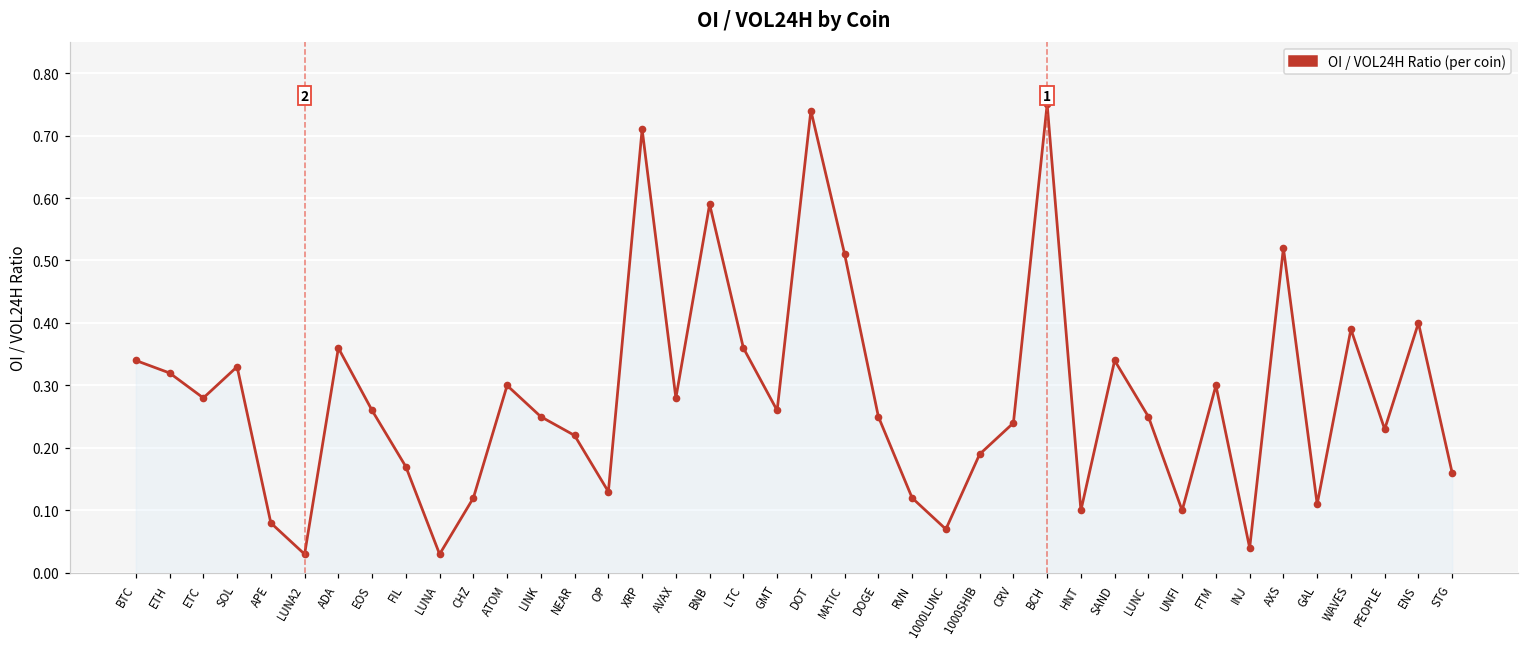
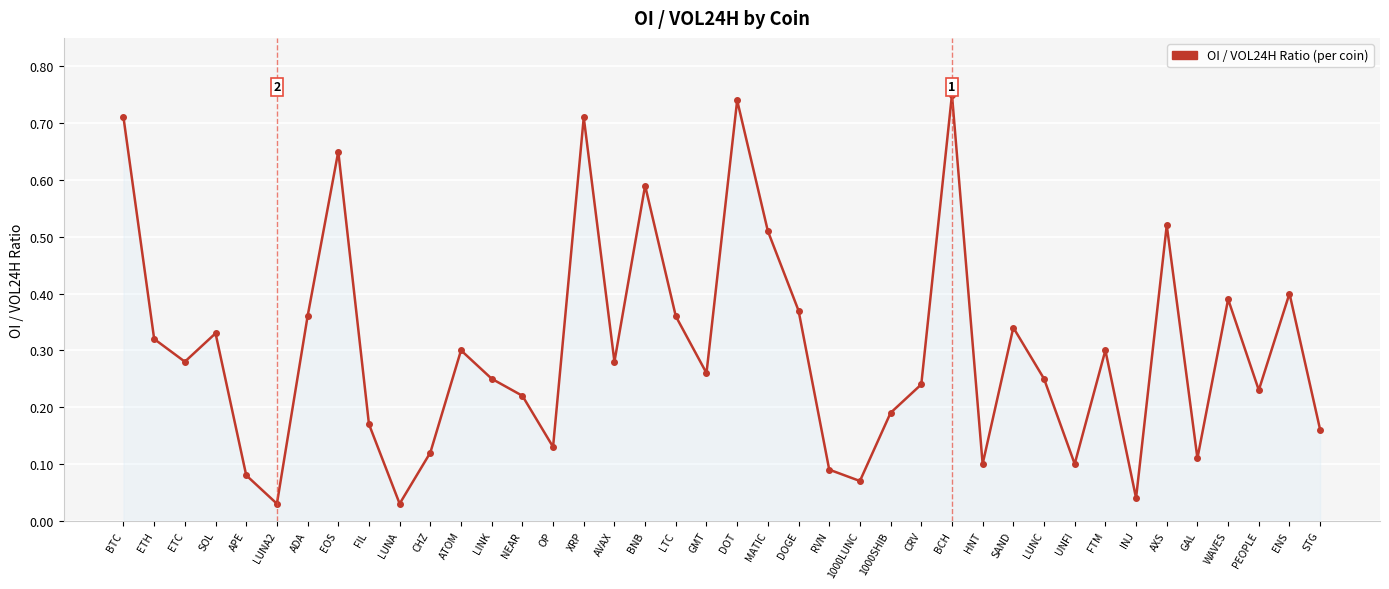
BTC: 0.34 -> 0.71
EOS: 0.26 -> 0.65
DOGE: 0.25 -> 0.37
RVN: 0.12 -> 0.09
